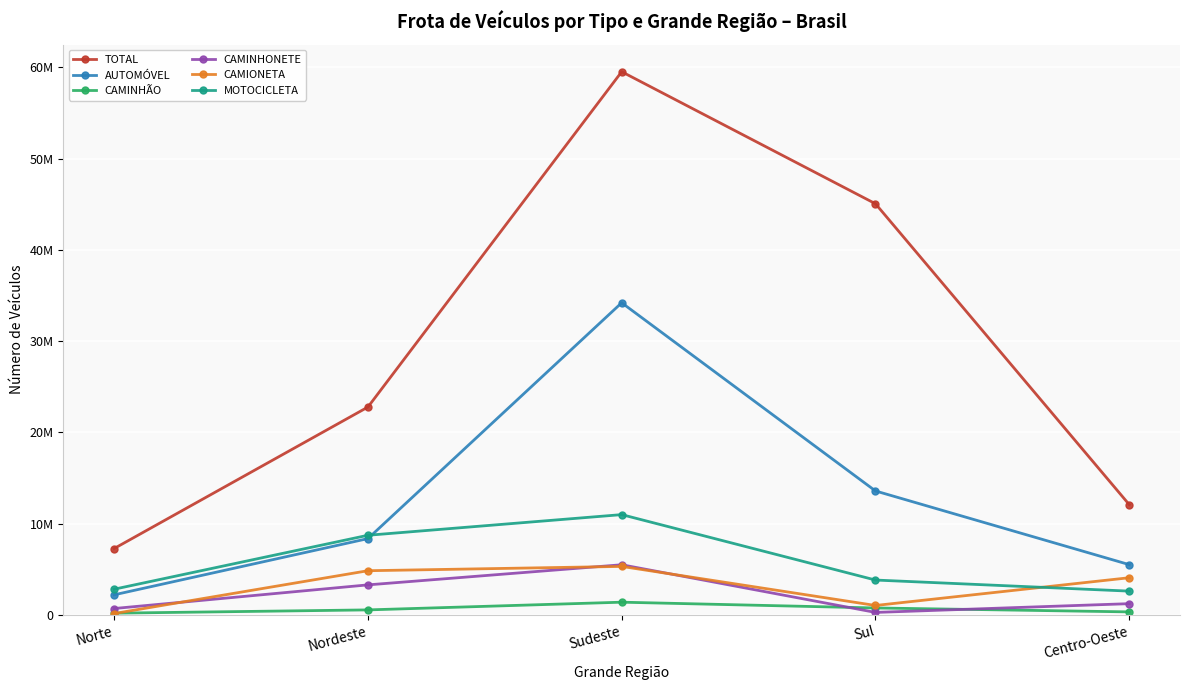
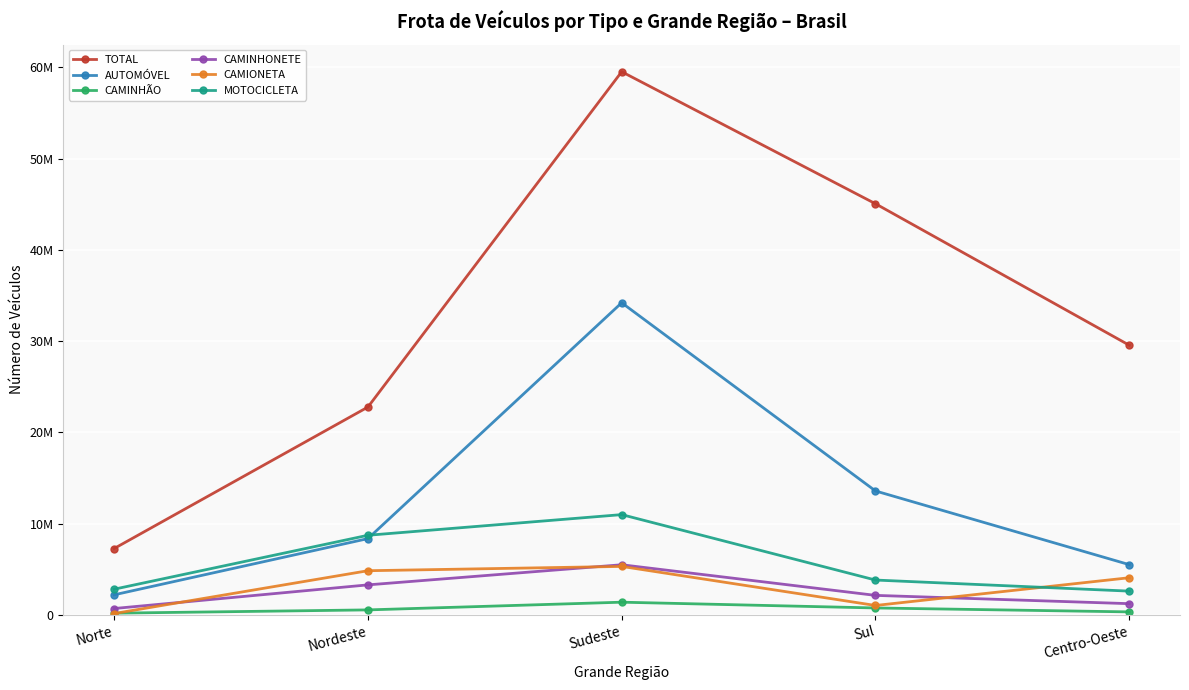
CAMINHONETE, Sul: 0 -> 2000000
TOTAL, Centro-Oeste: 12000000 -> 30000000
